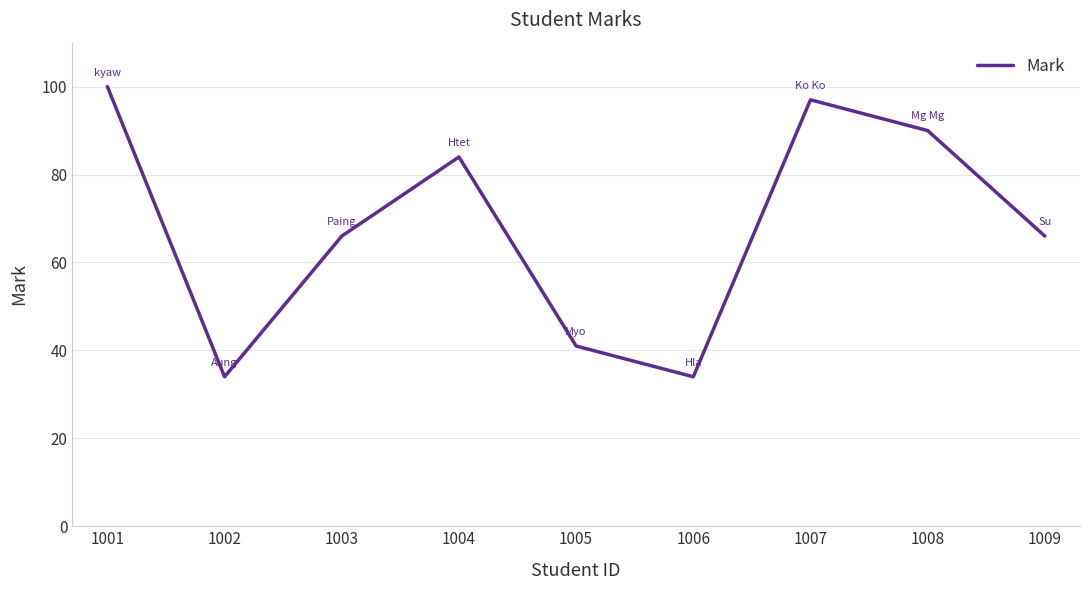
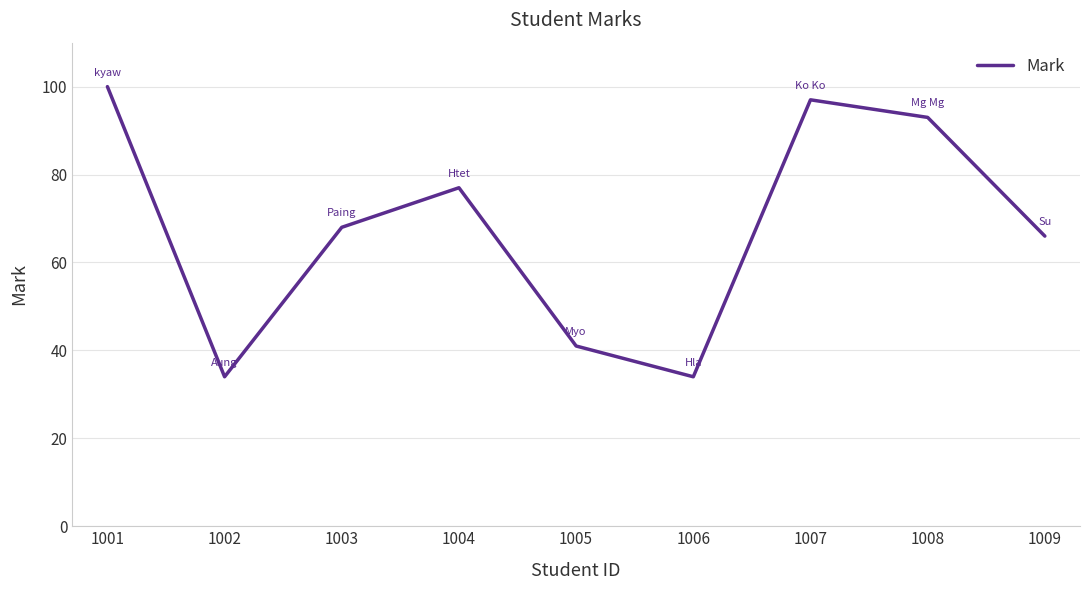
1003: 66 -> 68
1004: 84 -> 77
1008: 90 -> 93
